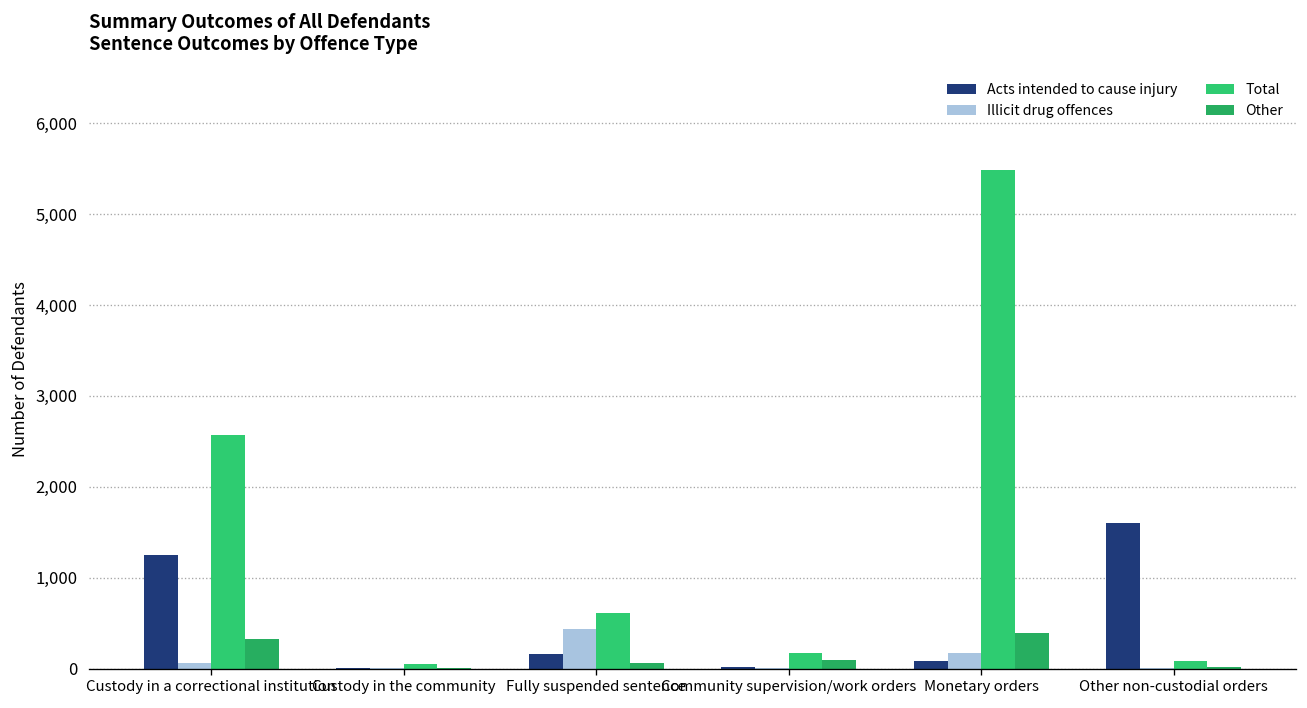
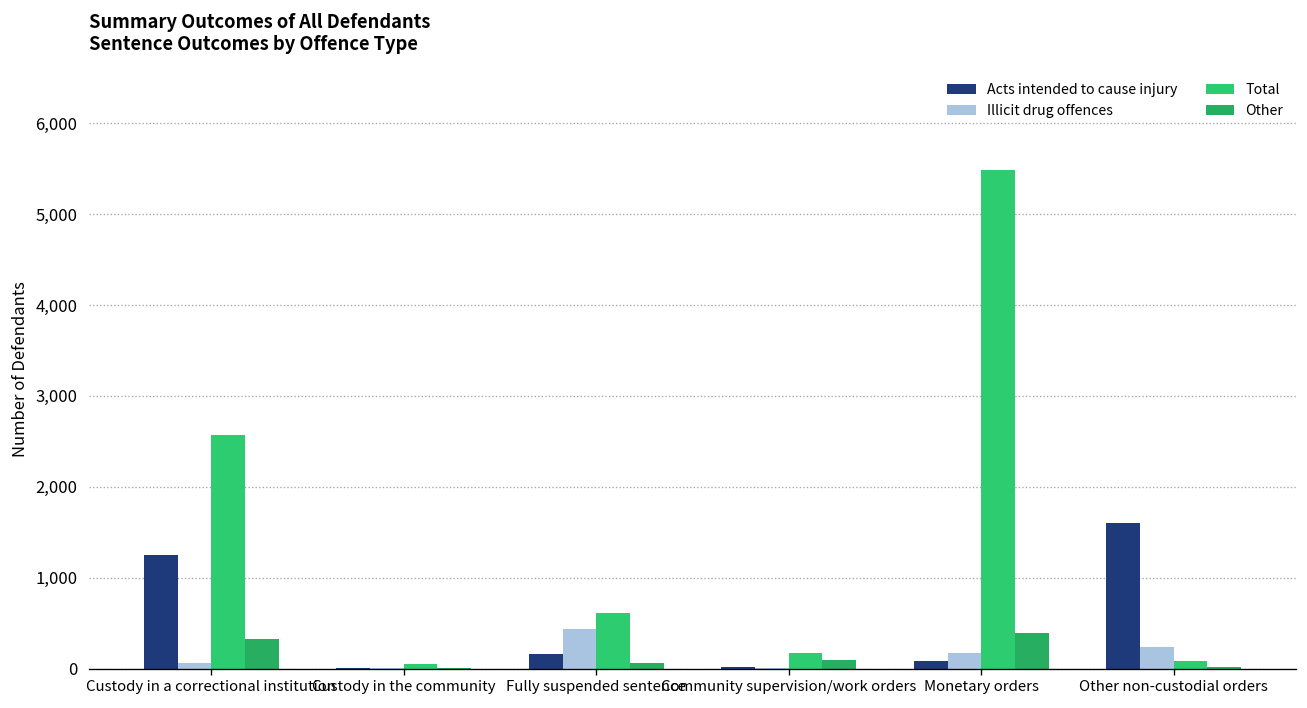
Illicit drug offences, Other non-custodial orders: 0 -> 200
